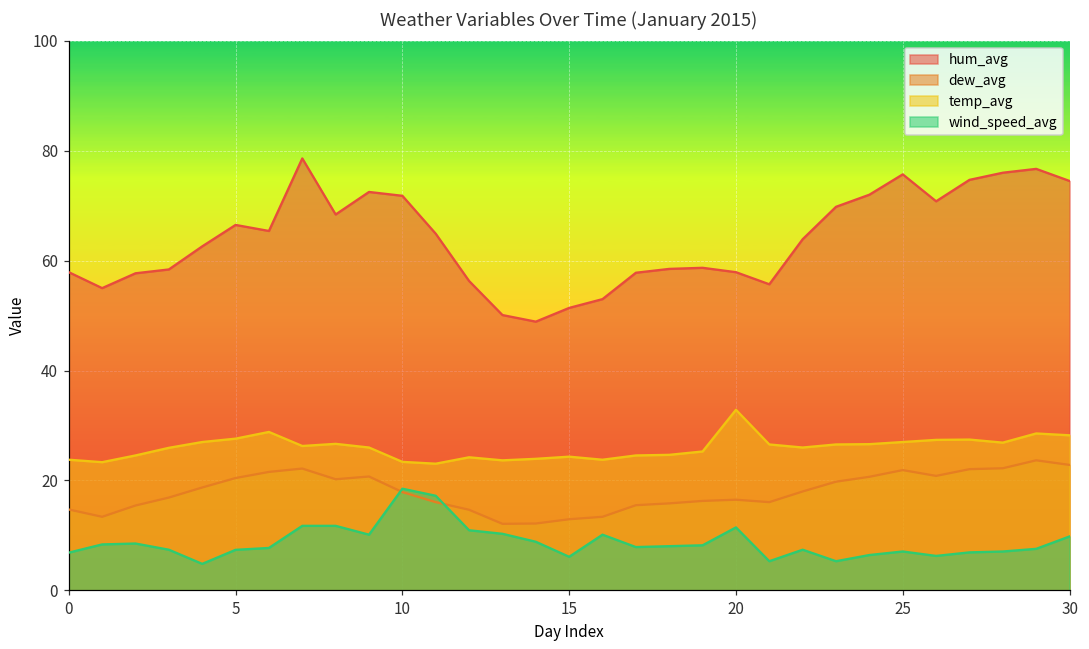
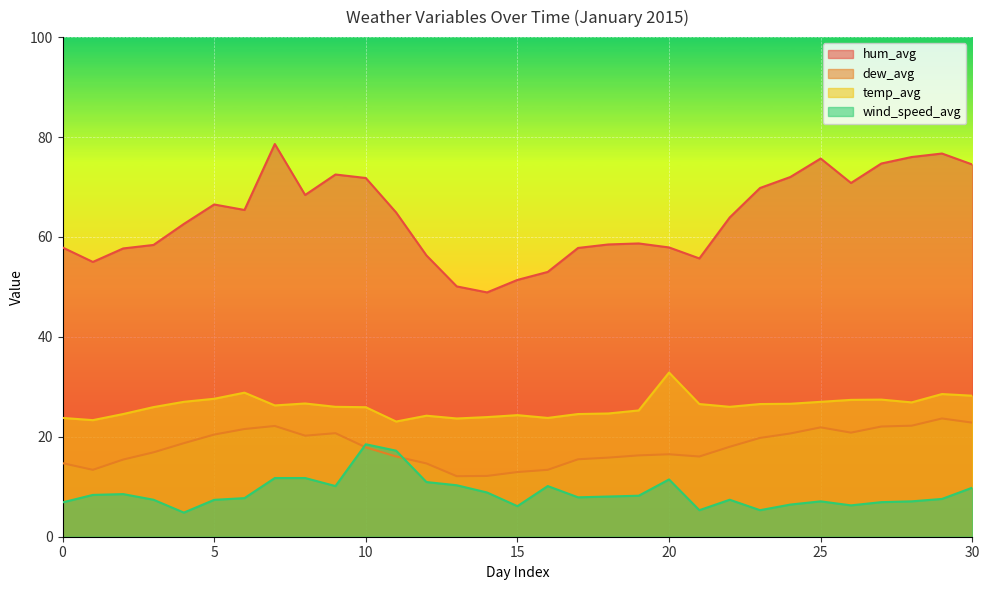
temp_avg, 10: 23 -> 26
